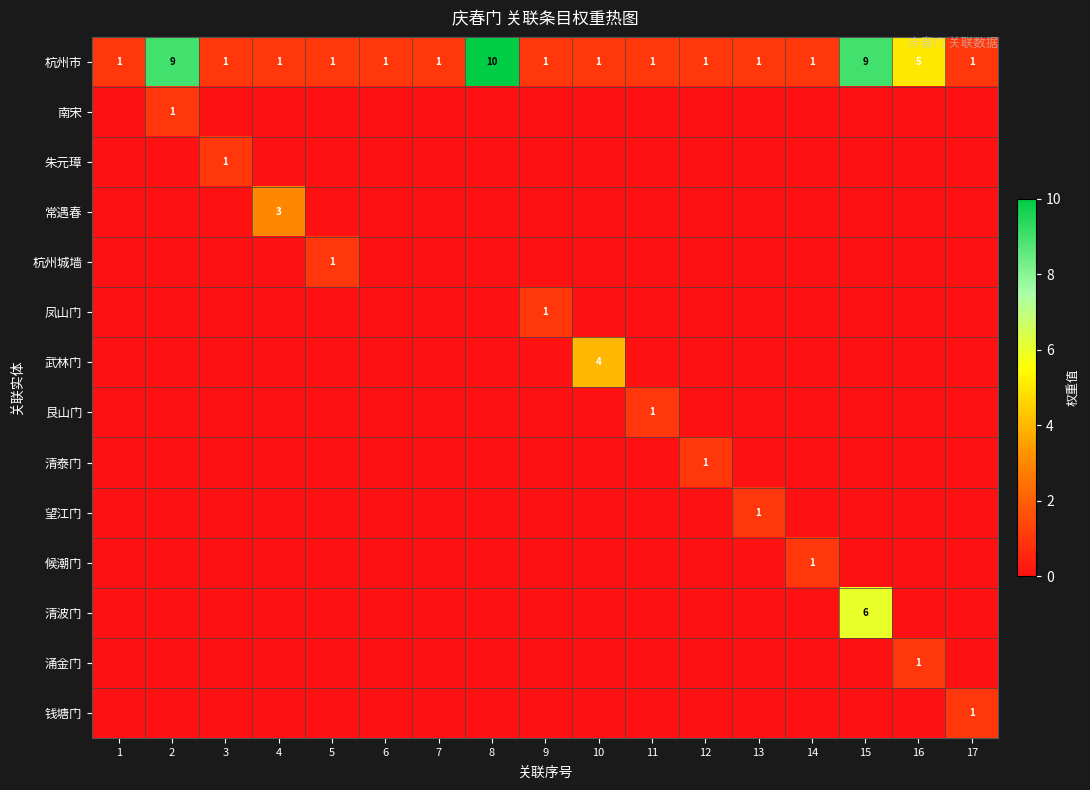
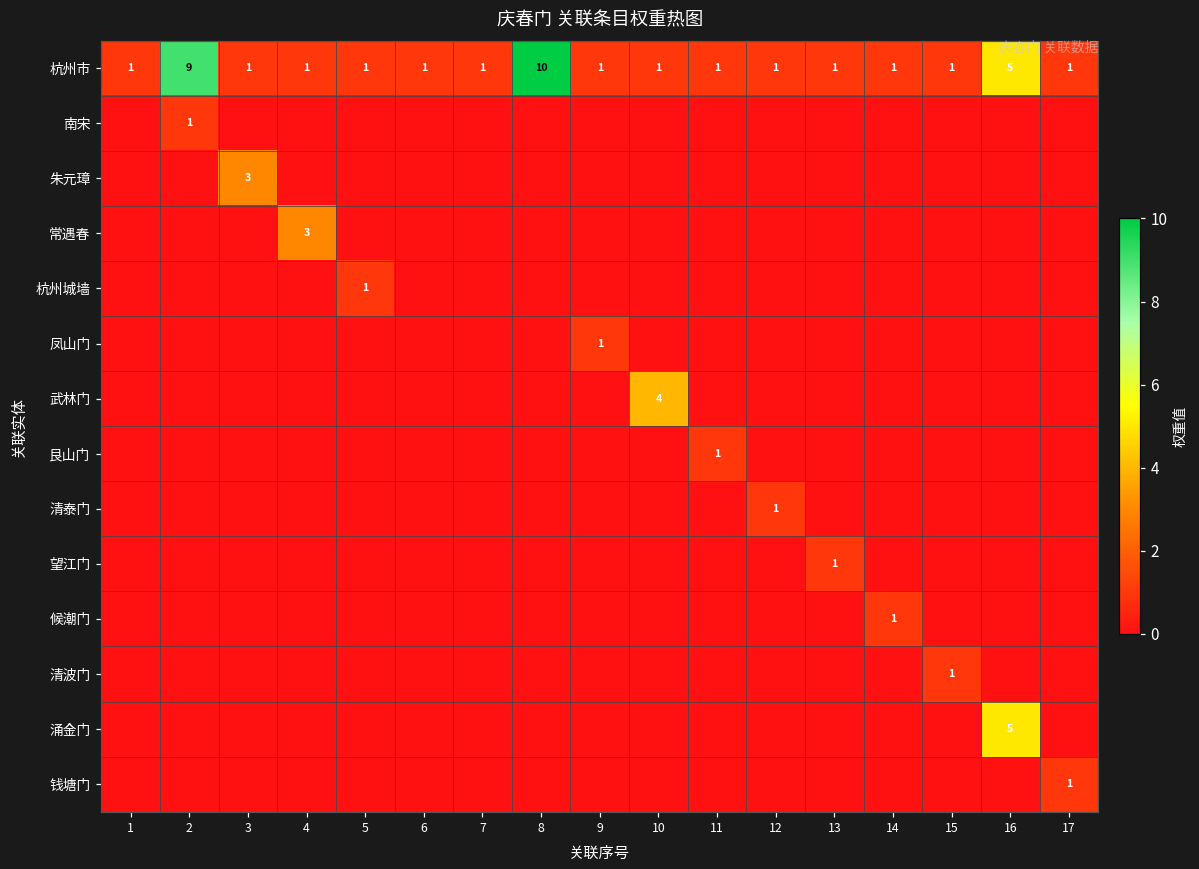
杭州市, 15: 9 -> 1
朱元璋, 3: 1 -> 3
清波门, 15: 6 -> 1
涌金门, 16: 1 -> 5
